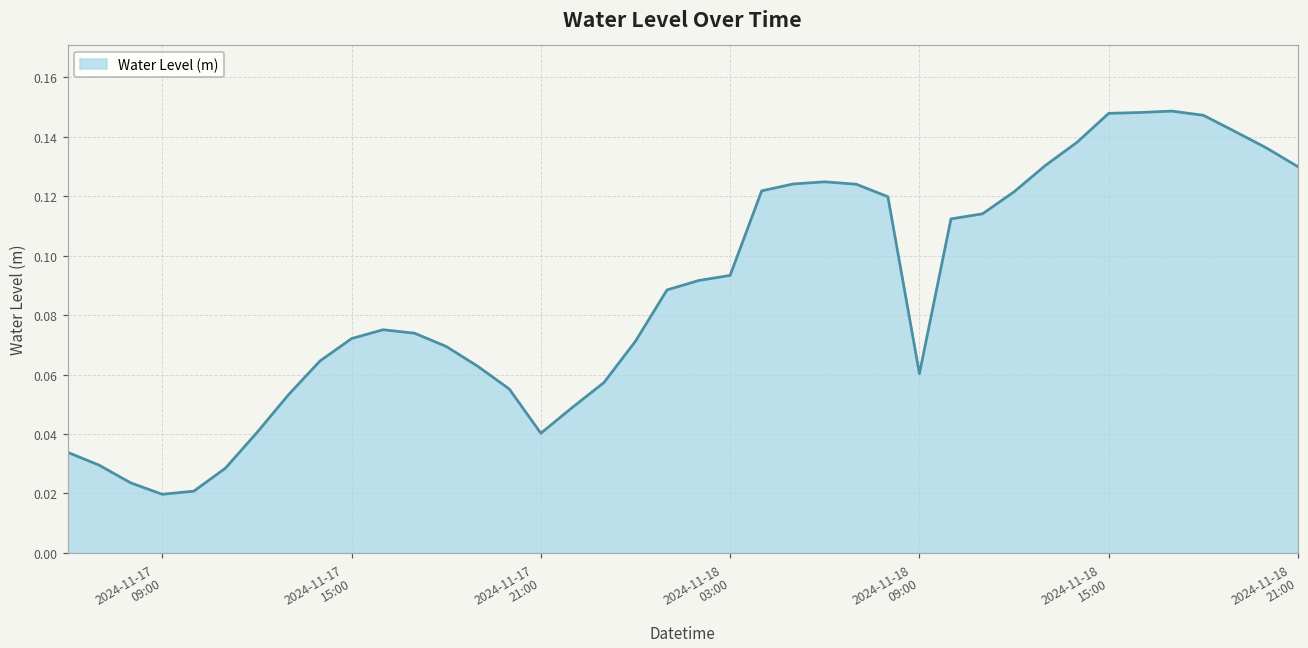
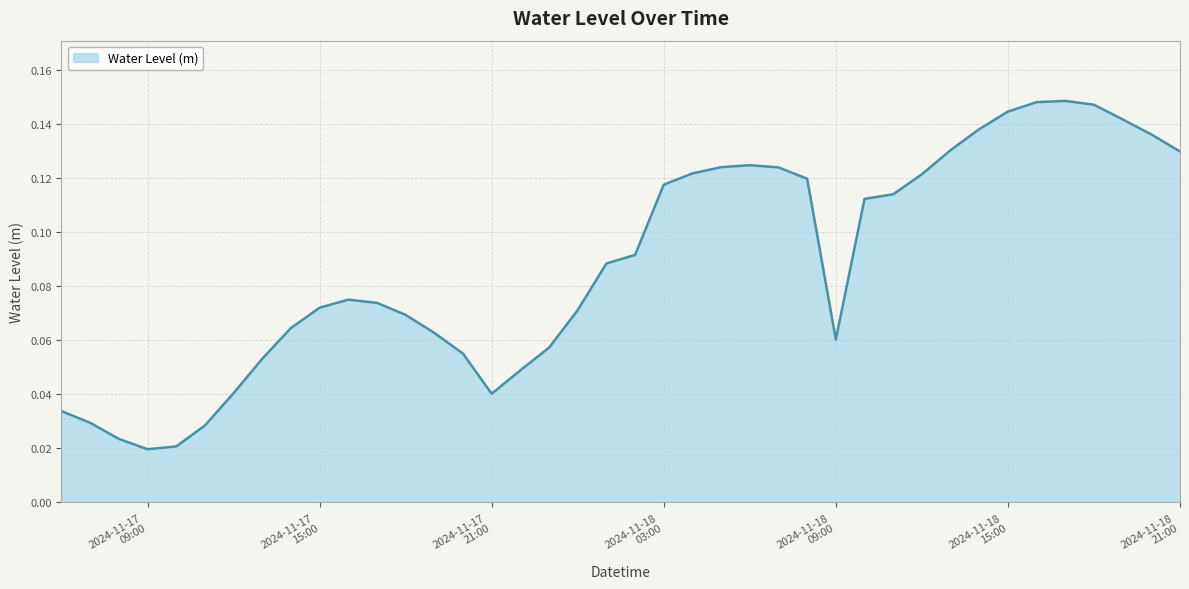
2024-11-18 03:00: 0.093 -> 0.118
2024-11-18 15:00: 0.148 -> 0.145
